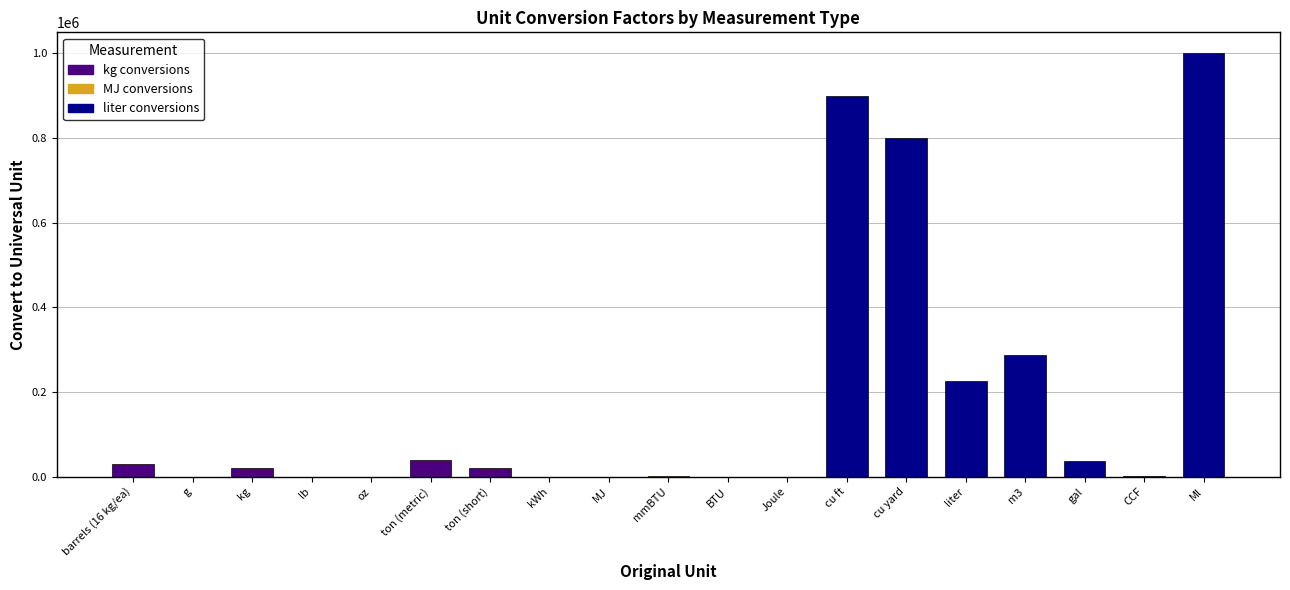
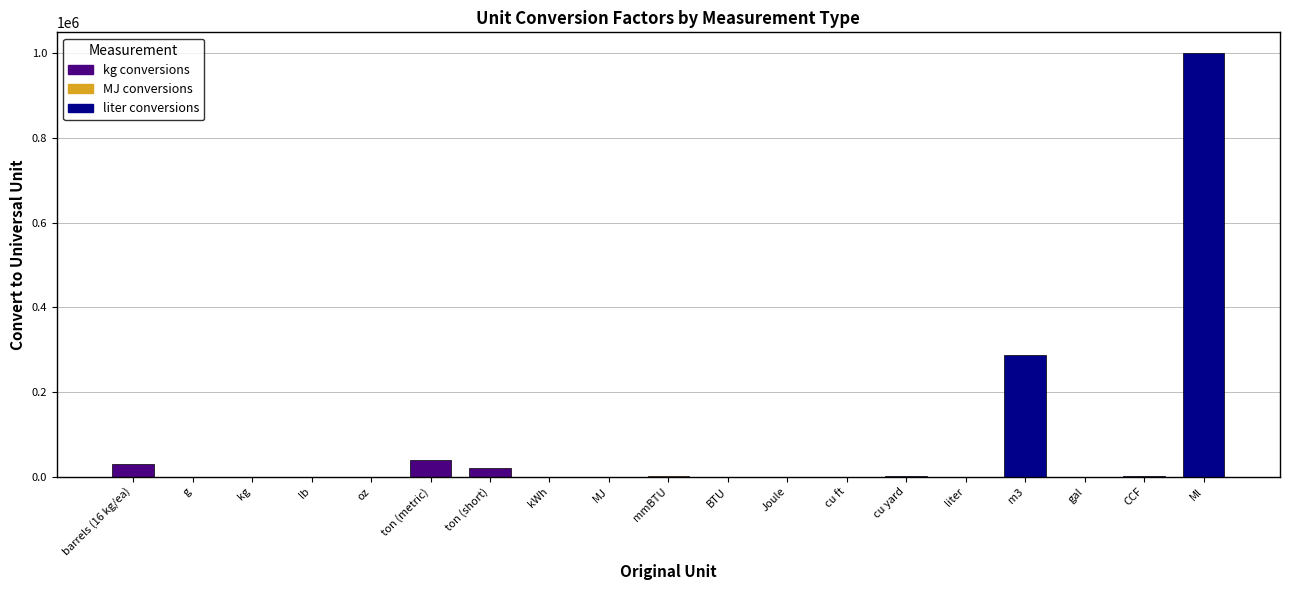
kg conversions, kg: 20000 -> 0
liter conversions, cu ft: 900000 -> 0
liter conversions, cu yard: 800000 -> 0
liter conversions, liter: 230000 -> 0
liter conversions, gal: 40000 -> 0
